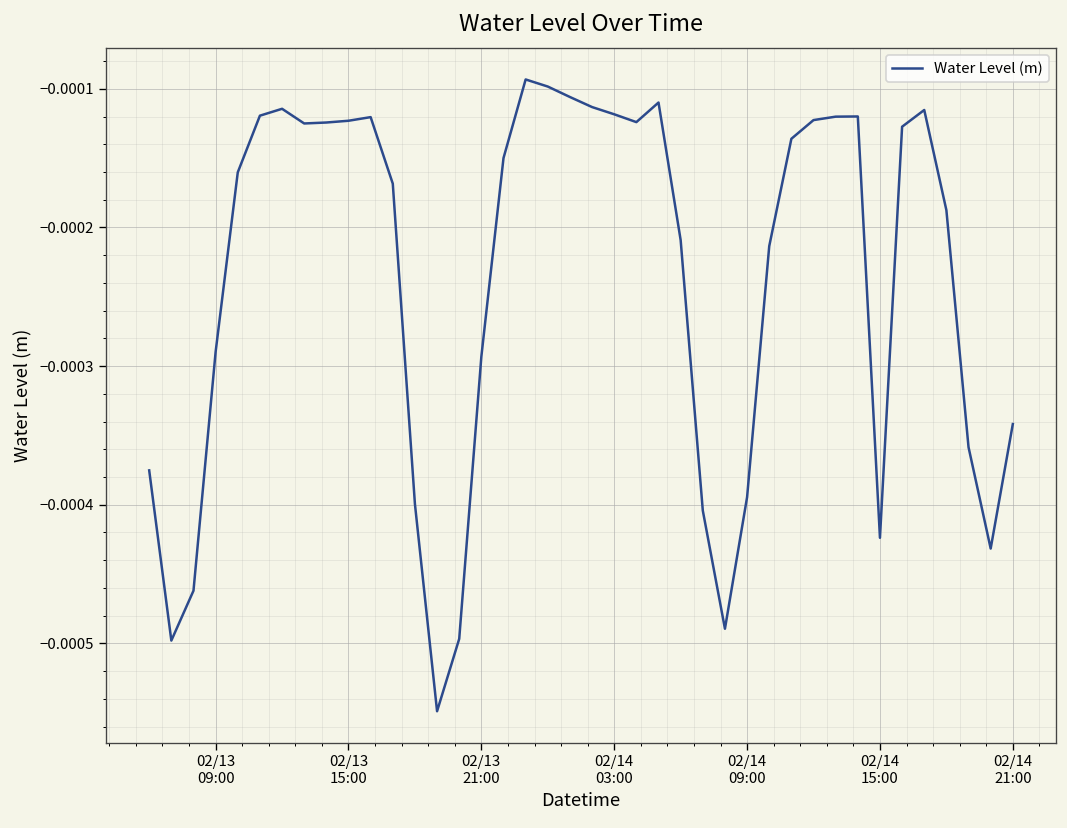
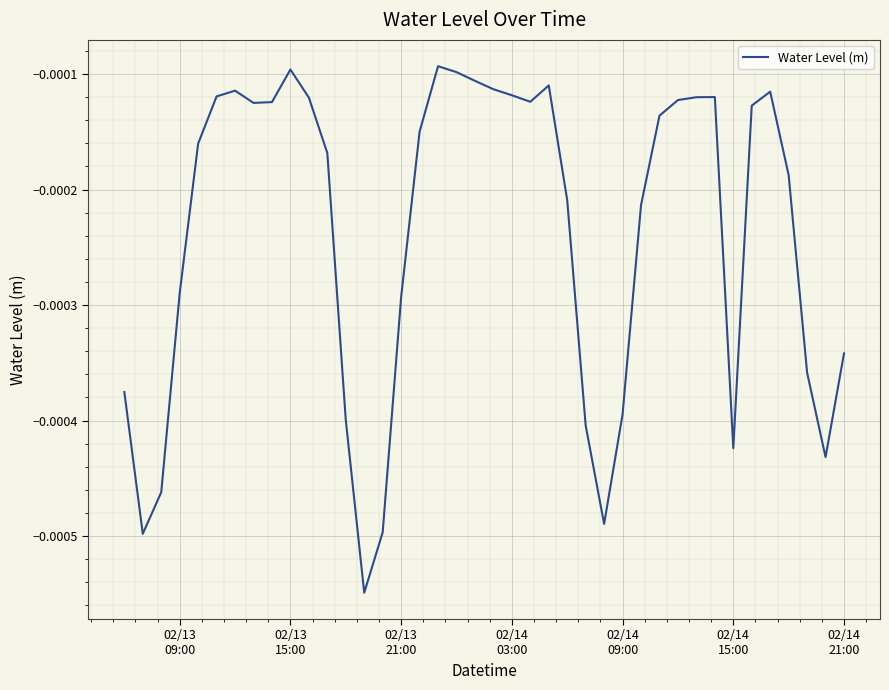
02/13 15:00: -0.000123 -> -0.000096
